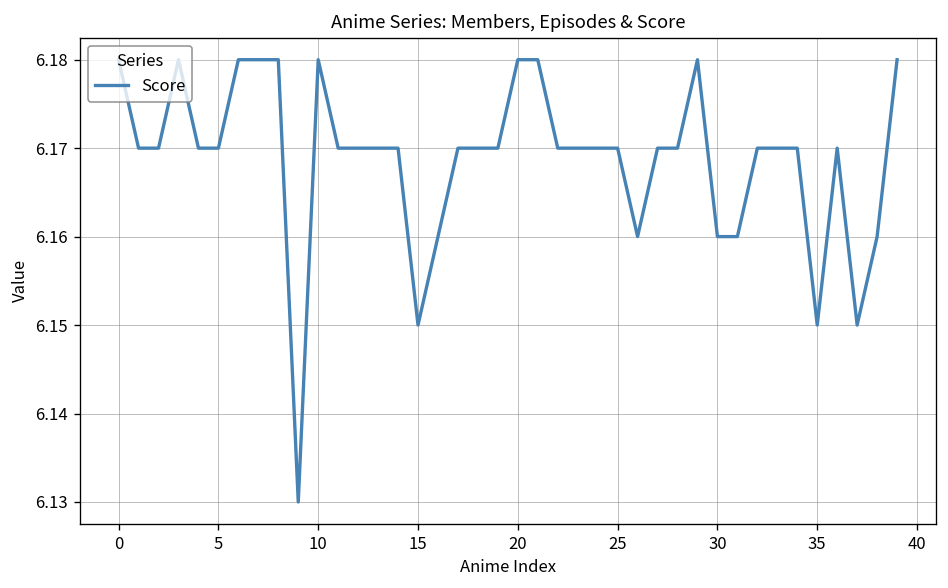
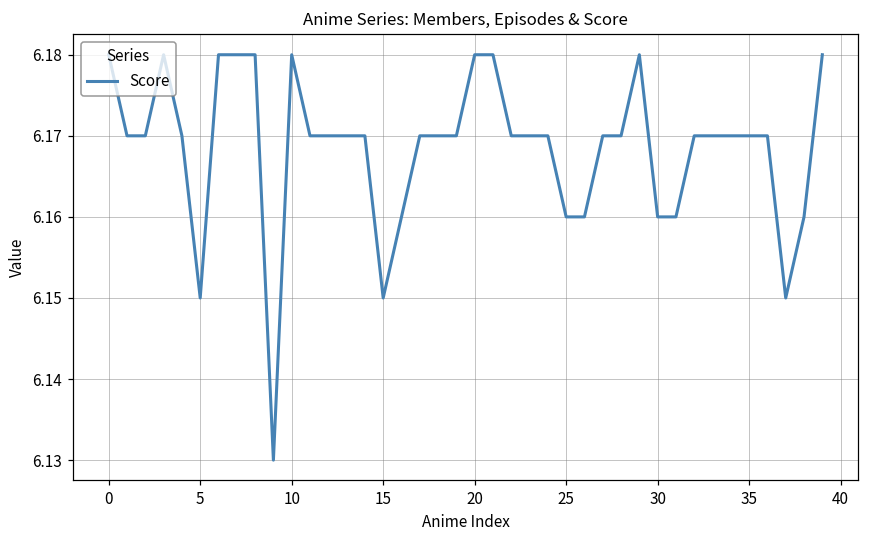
5: 6.17 -> 6.15
25: 6.17 -> 6.16
35: 6.15 -> 6.17
